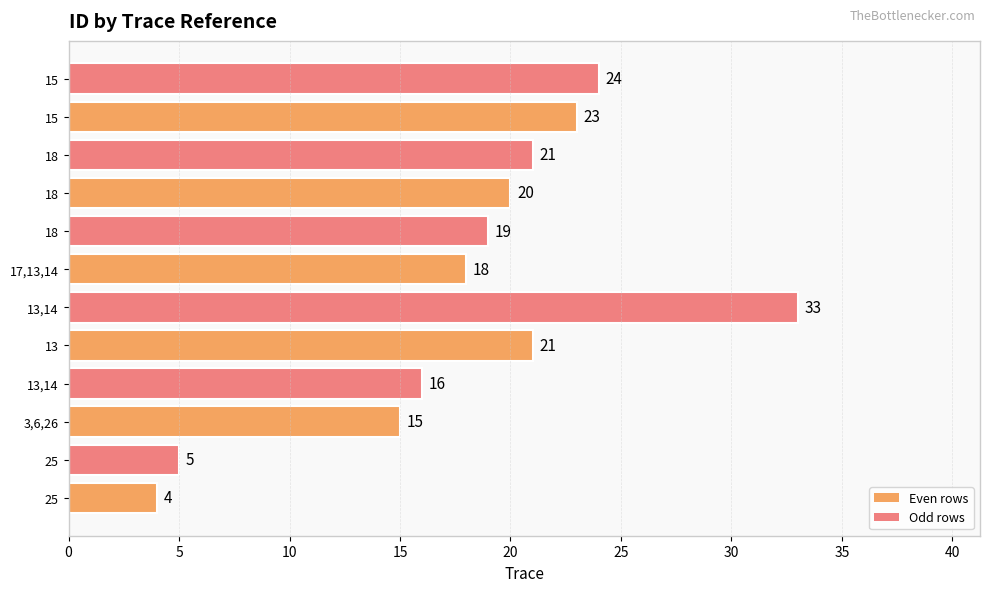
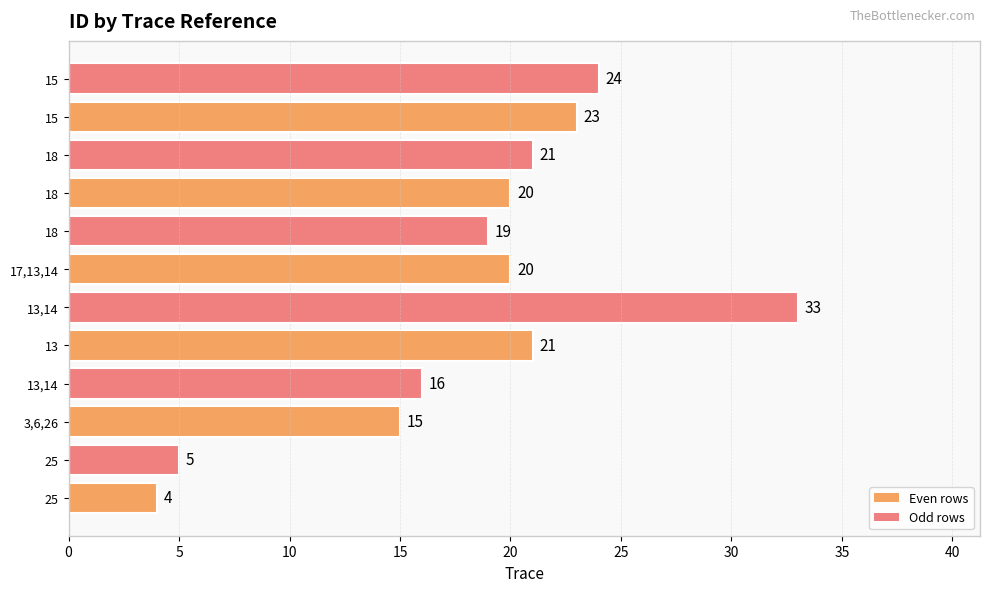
17,13,14: 18 -> 20
